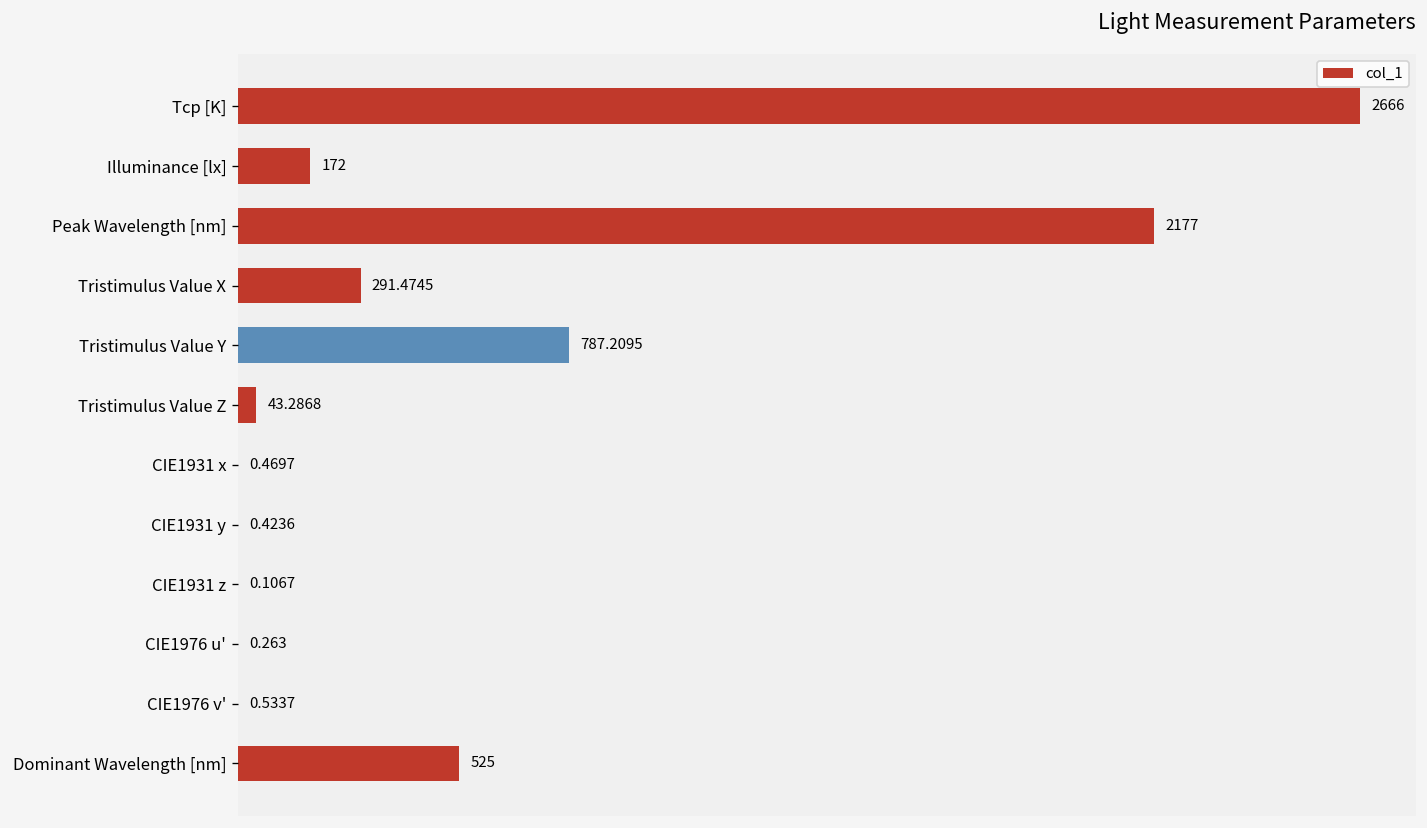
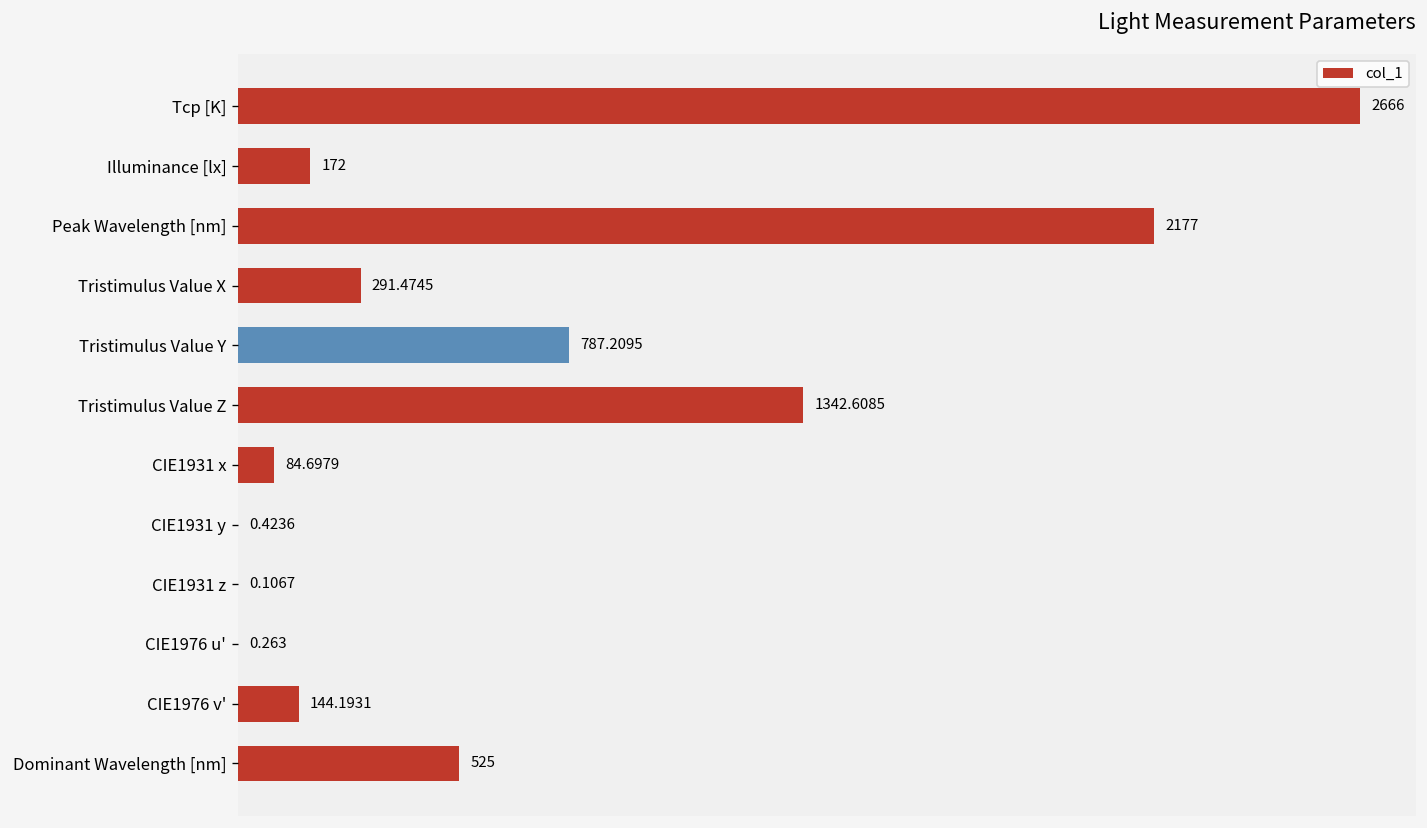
Tristimulus Value Z: 43.2868 -> 1342.6085
CIE1931 x: 0.4697 -> 84.6979
CIE1976 v': 0.5337 -> 144.1931
